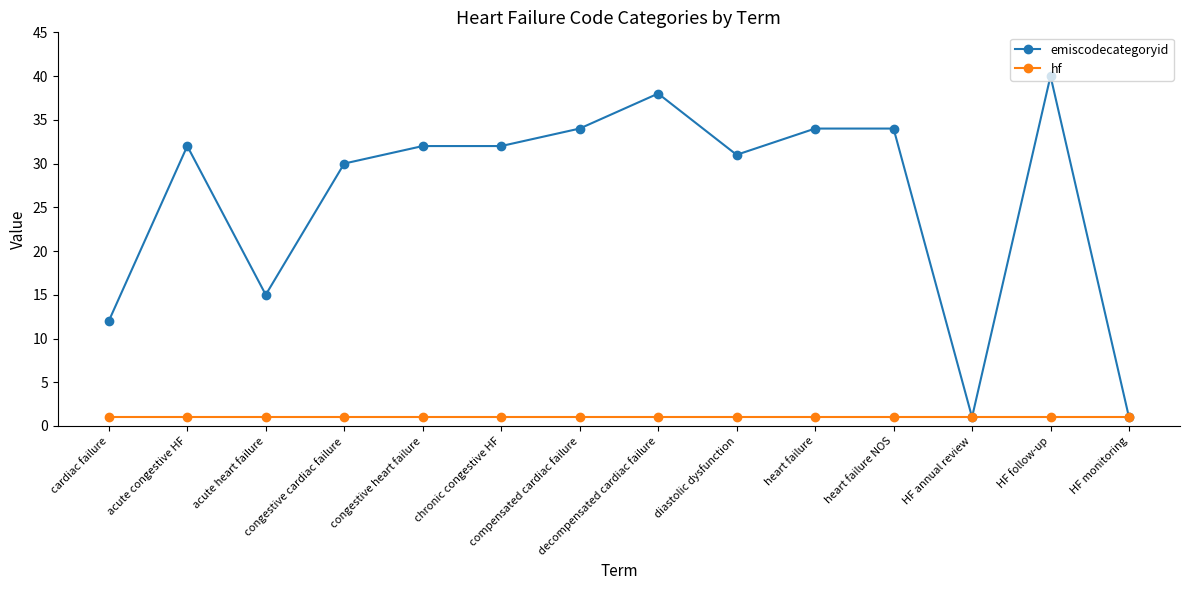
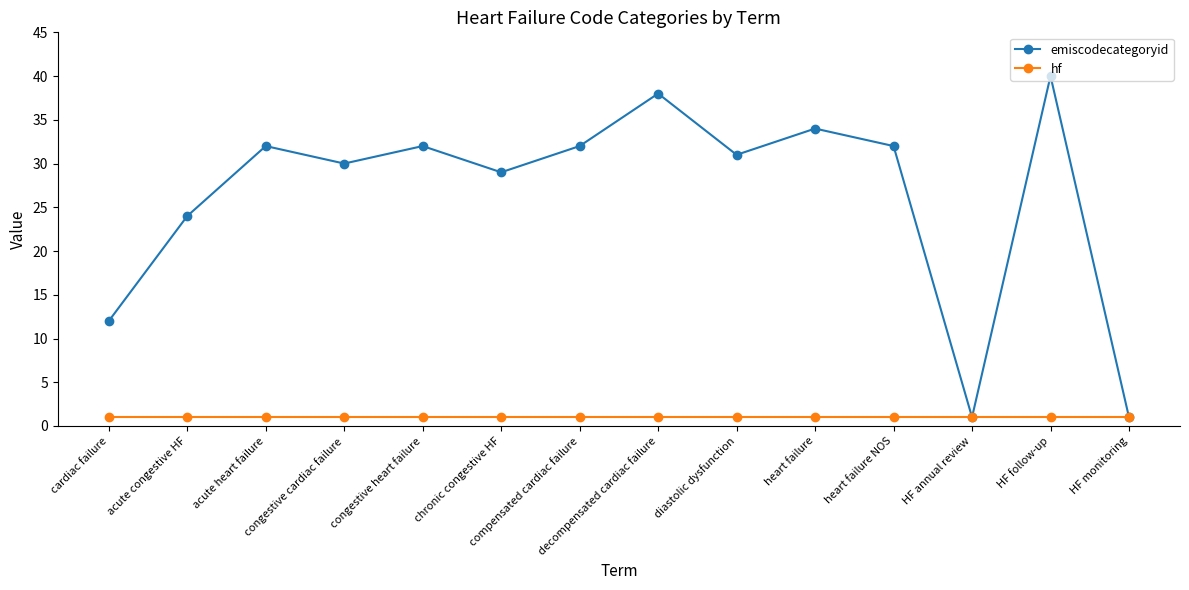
emiscodecategoryid, acute congestive HF: 32 -> 24
emiscodecategoryid, acute heart failure: 15 -> 32
emiscodecategoryid, chronic congestive HF: 32 -> 29
emiscodecategoryid, compensated cardiac failure: 34 -> 32
emiscodecategoryid, heart failure NOS: 34 -> 32
